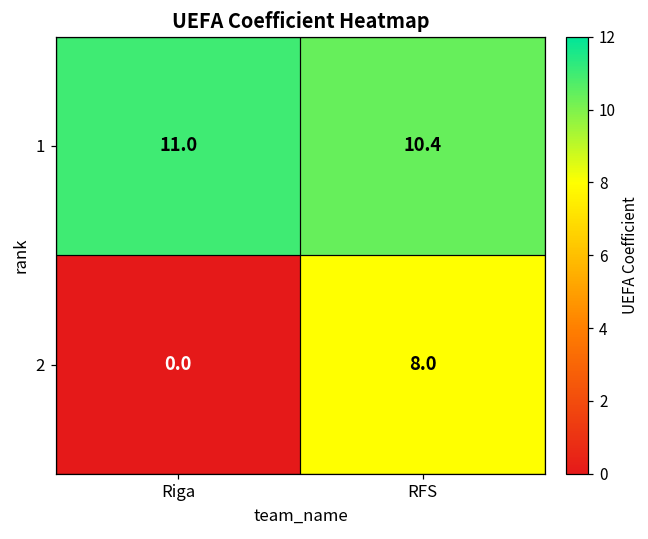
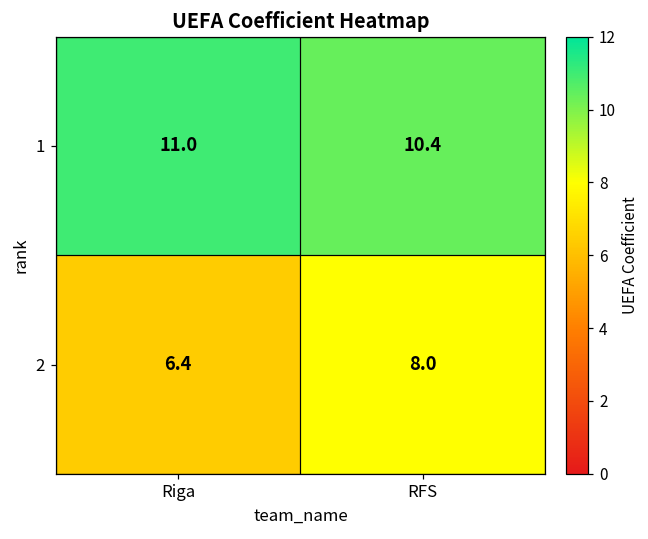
2, Riga: 0.0 -> 6.4
